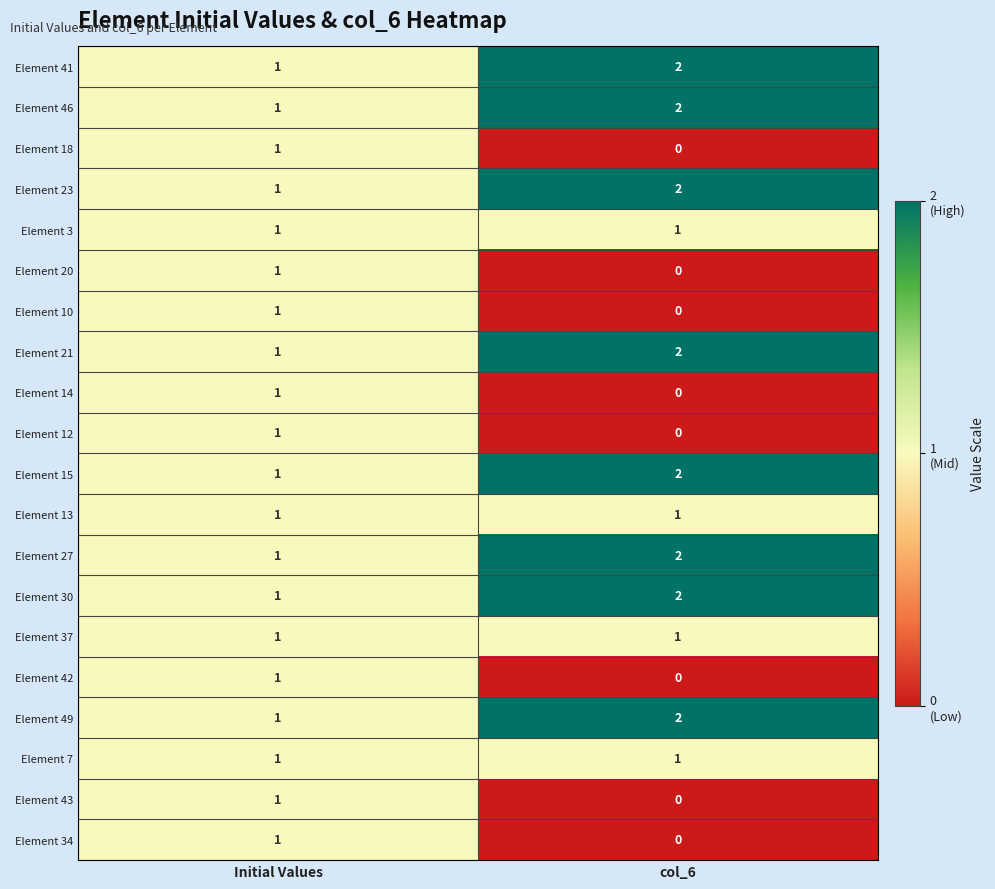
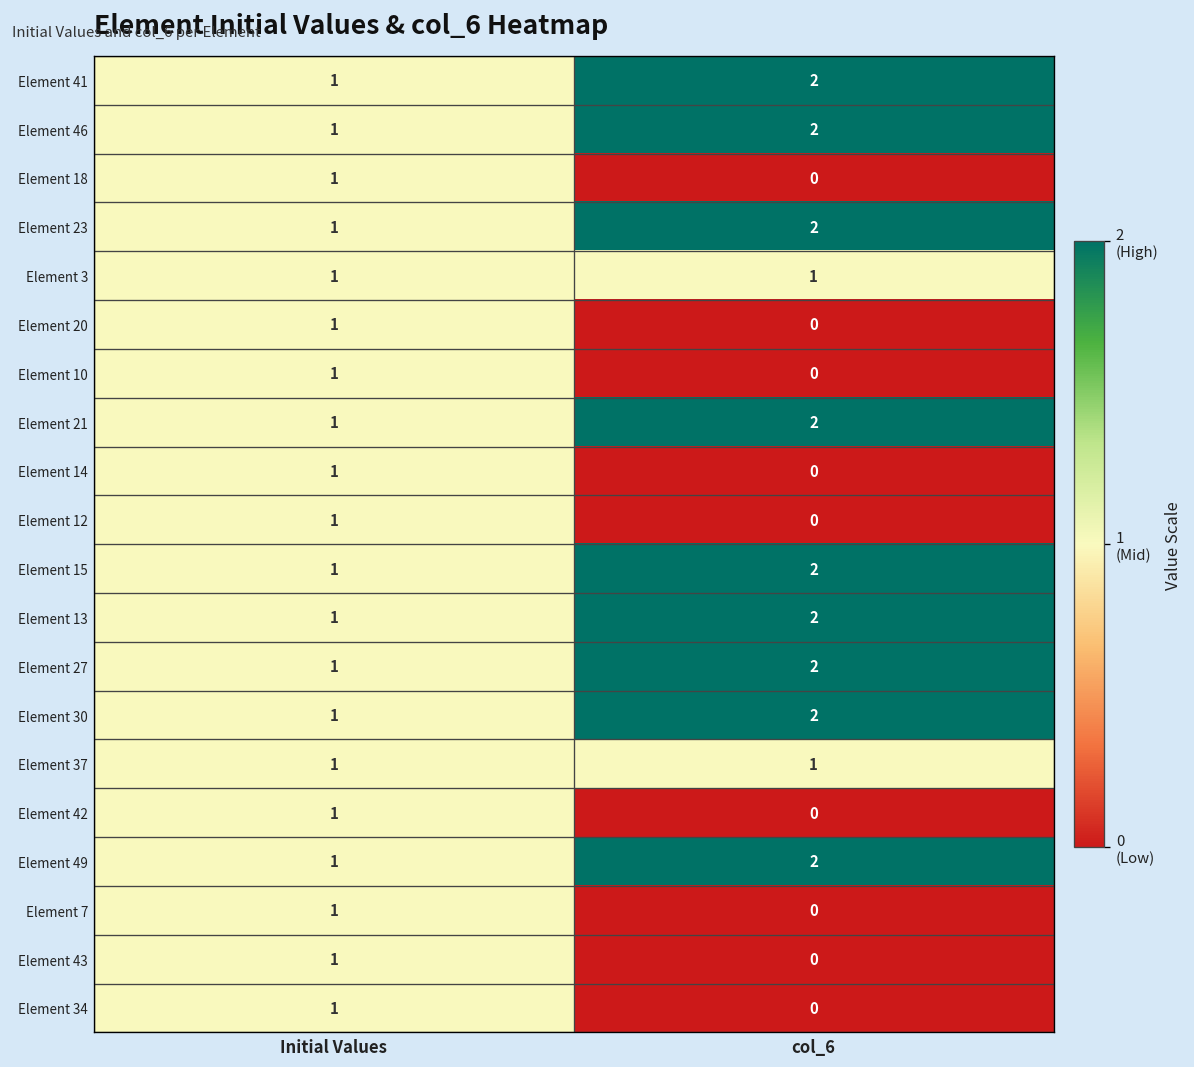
Element 13, col_6: 1 -> 2
Element 7, col_6: 1 -> 0
